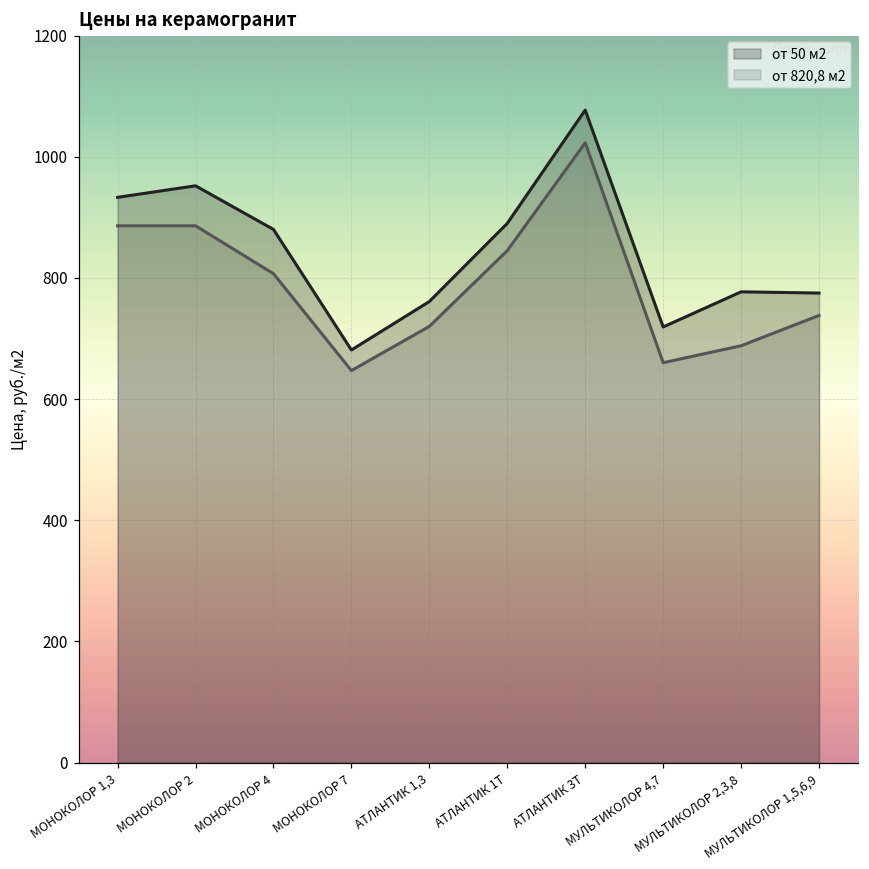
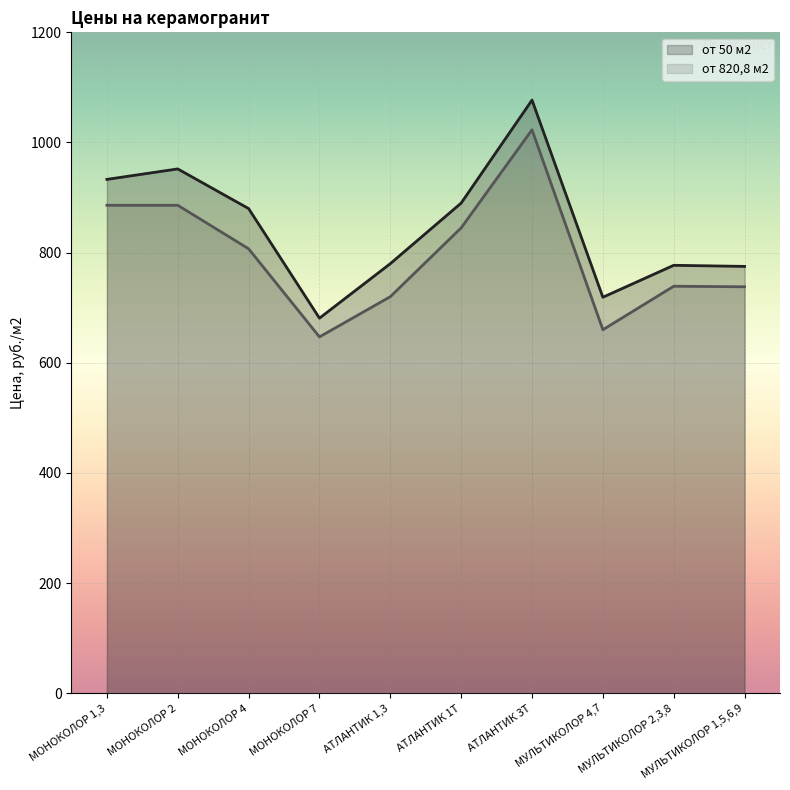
от 50 м2, АТЛАНТИК 1,3: 760 -> 780
от 820,8 м2, МУЛЬТИКОЛОР 2,3,8: 690 -> 740
